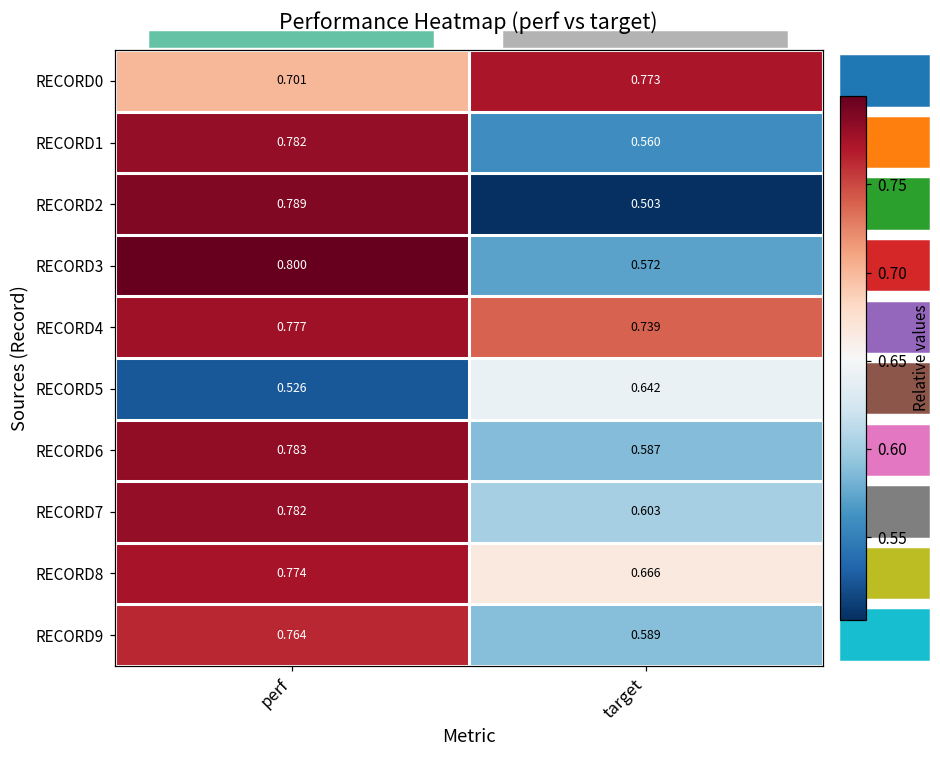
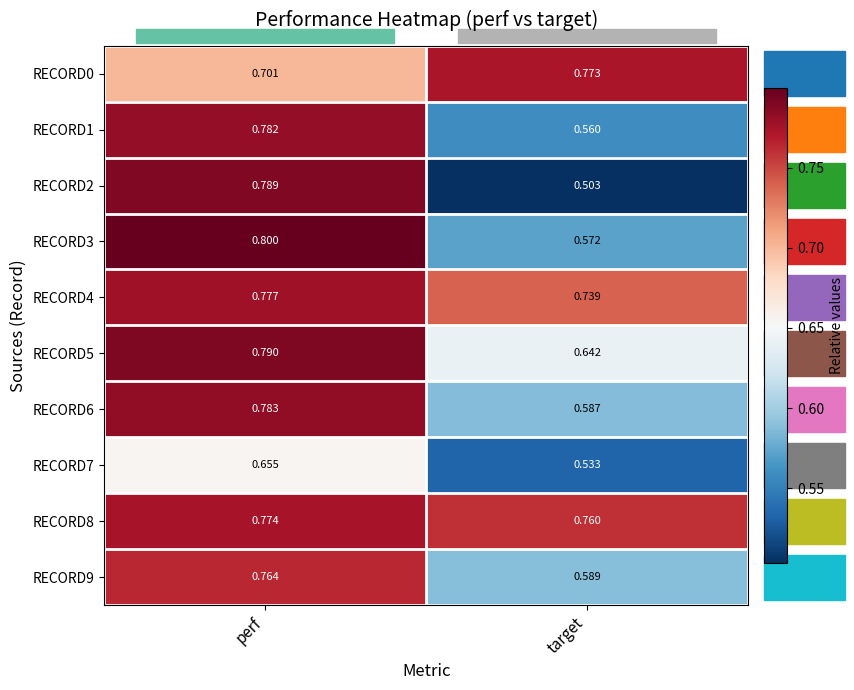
RECORD5, perf: 0.526 -> 0.790
RECORD7, perf: 0.782 -> 0.655
RECORD7, target: 0.603 -> 0.533
RECORD8, target: 0.666 -> 0.760
